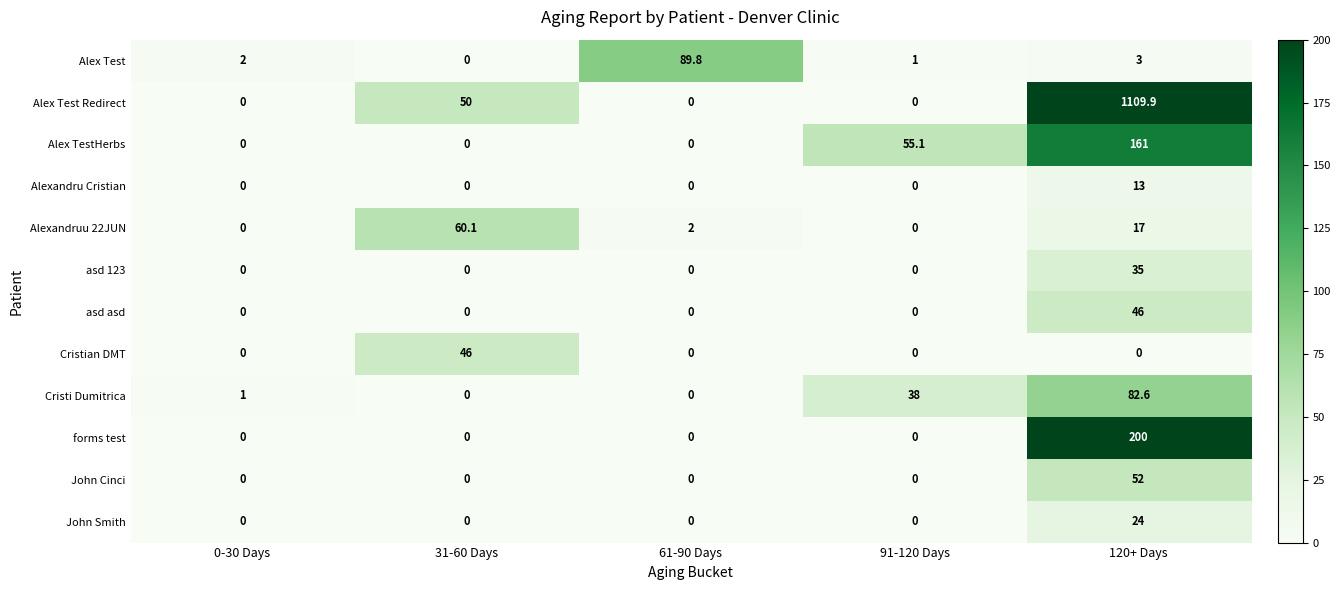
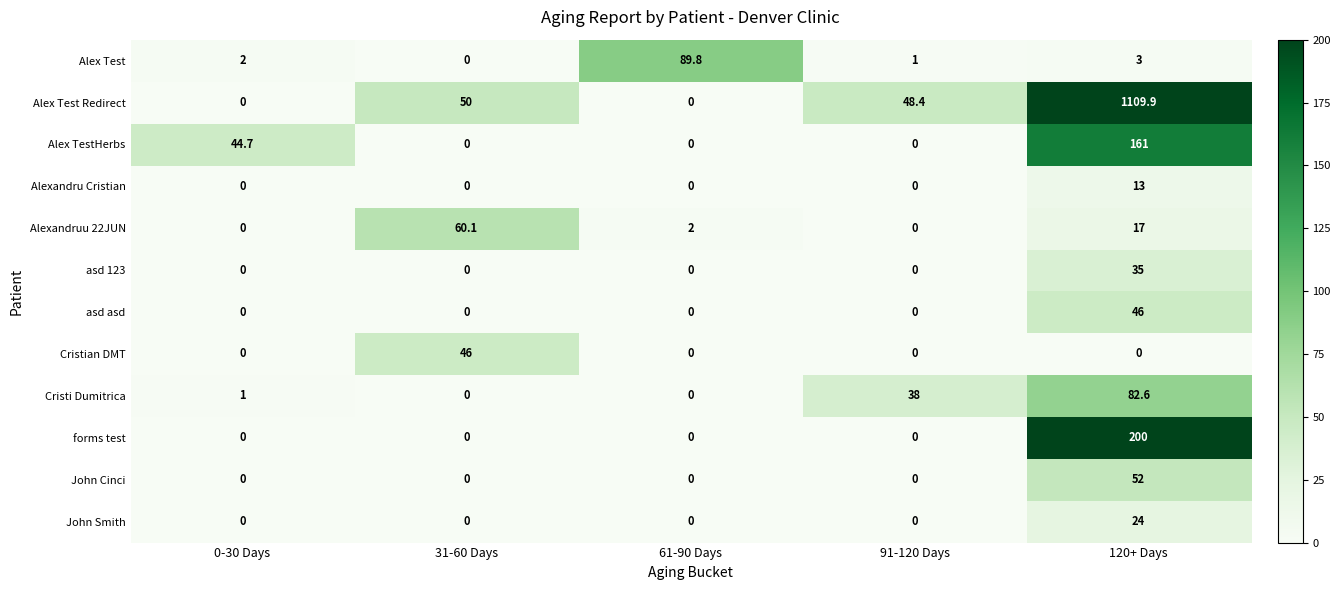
Alex Test Redirect, 91-120 Days: 0 -> 48.4
Alex TestHerbs, 0-30 Days: 0 -> 44.7
Alex TestHerbs, 91-120 Days: 55.1 -> 0
